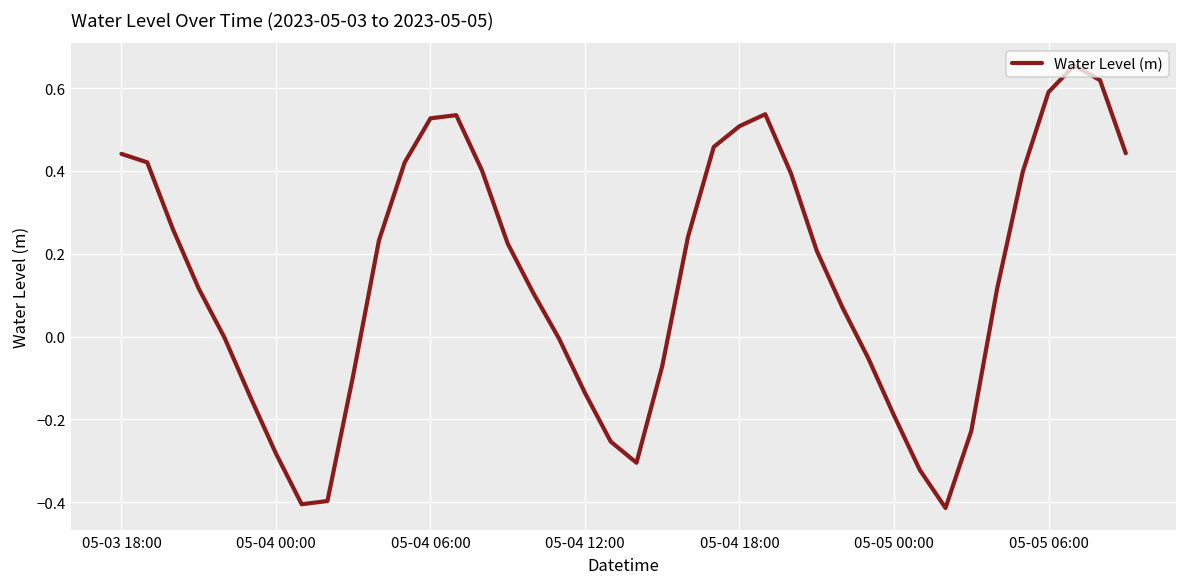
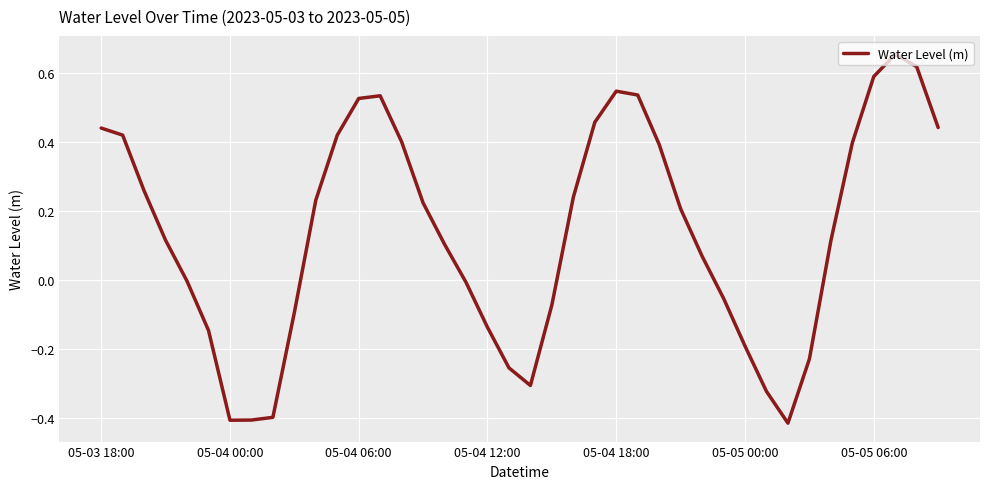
05-04 00:00: -0.28 -> -0.41
05-04 18:00: 0.51 -> 0.55
